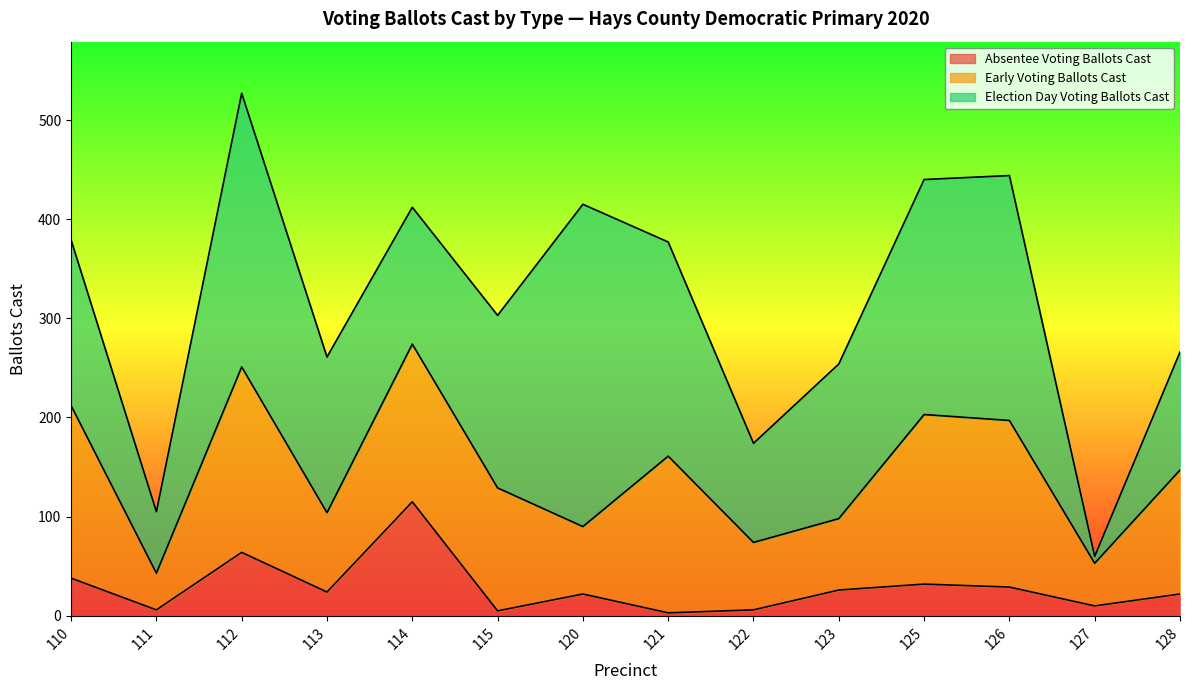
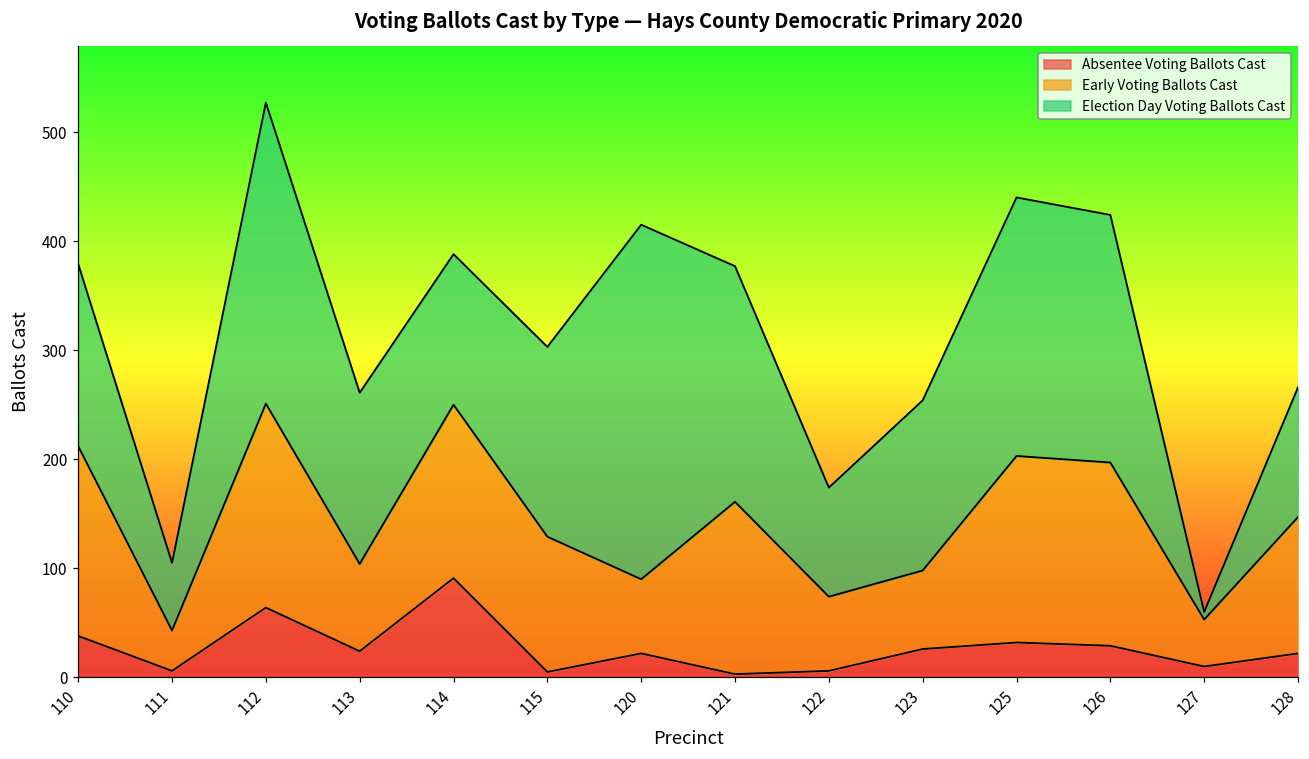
Absentee Voting Ballots Cast, 114: 120 -> 90
Election Day Voting Ballots Cast, 126: 250 -> 230
